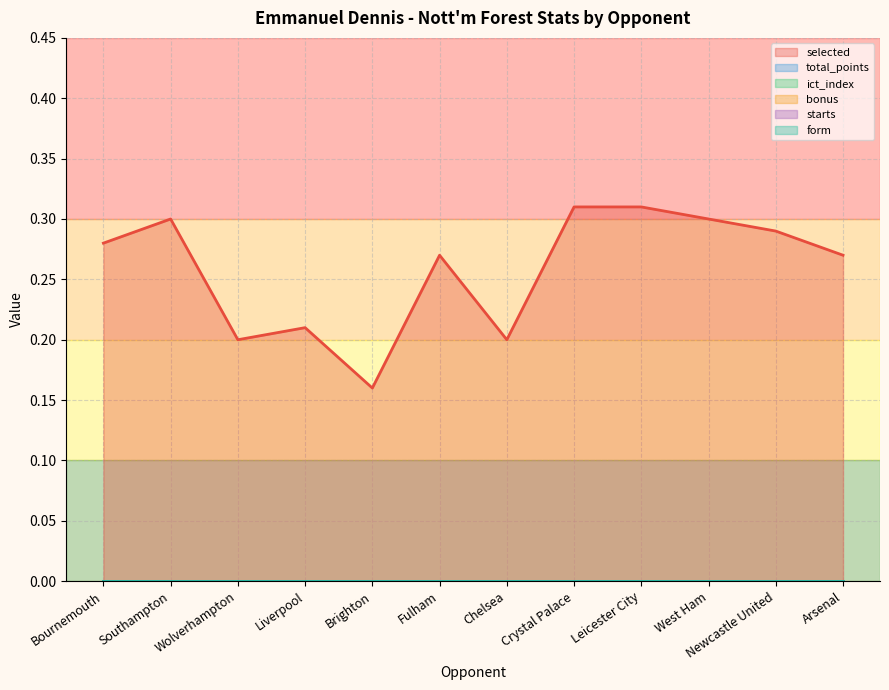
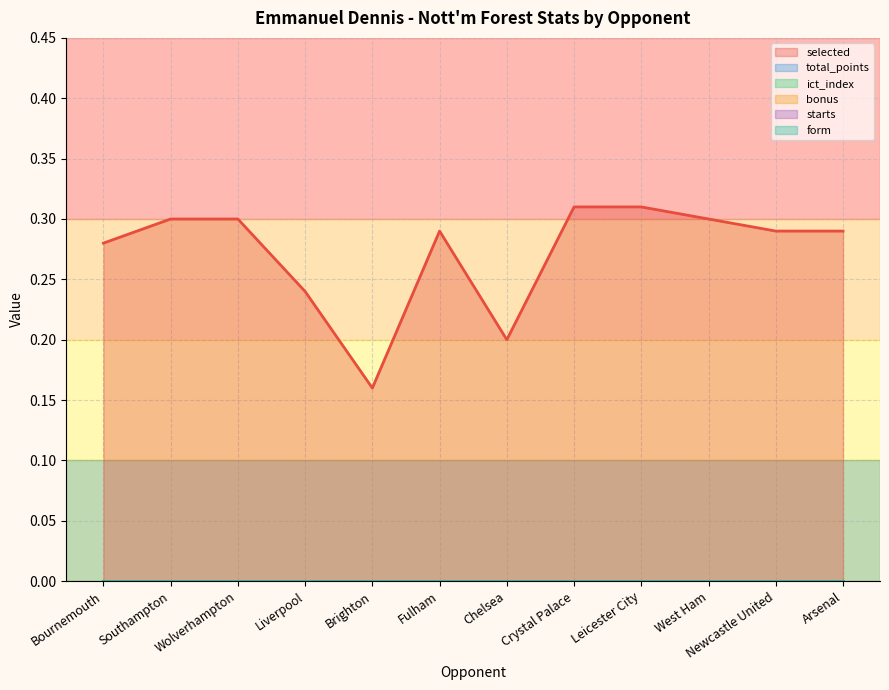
selected, Wolverhampton: 0.2 -> 0.3
selected, Liverpool: 0.21 -> 0.24
selected, Fulham: 0.27 -> 0.29
selected, Arsenal: 0.27 -> 0.29
